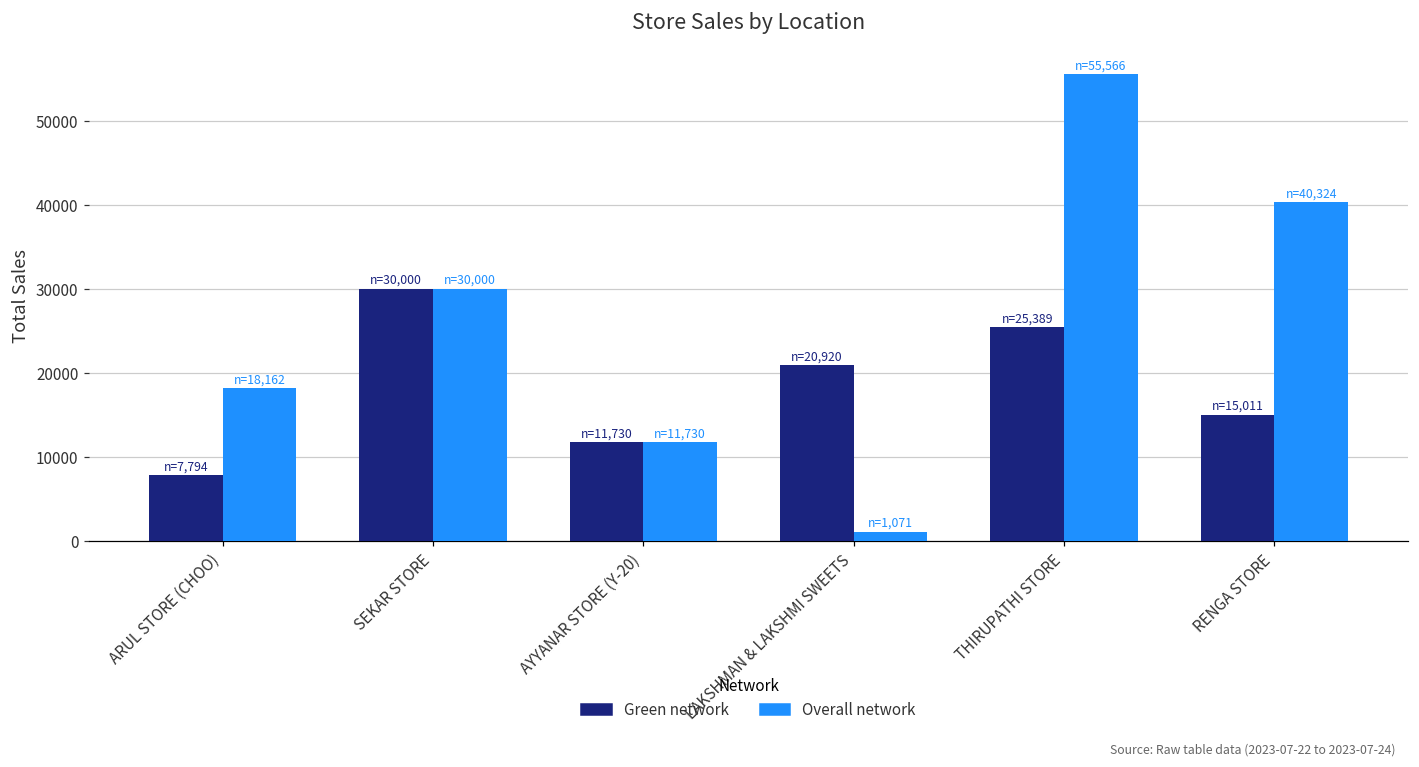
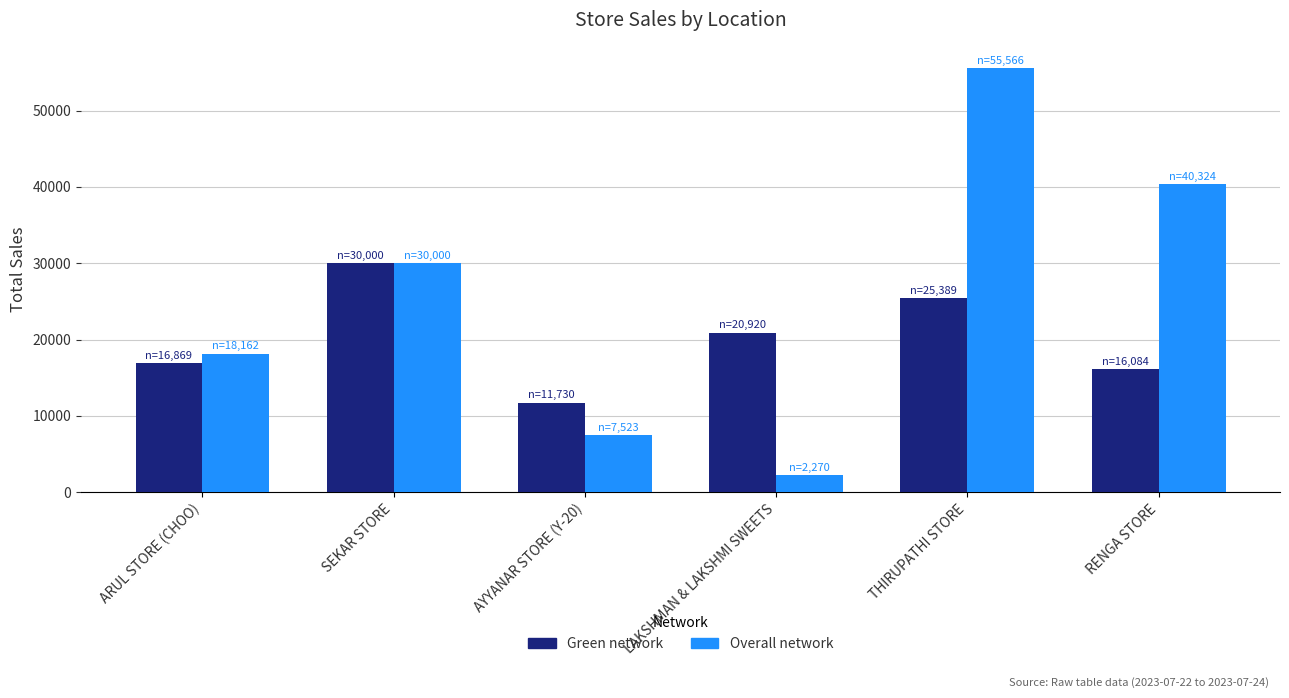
Green network, ARUL STORE (CHOO): 7,794 -> 16,869
Overall network, AYYANAR STORE (Y-20): 11,730 -> 7,523
Overall network, LAKSHMAN & LAKSHMI SWEETS: 1,071 -> 2,270
Green network, RENGA STORE: 15,011 -> 16,084
